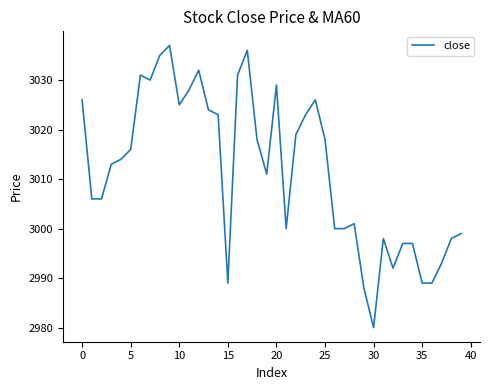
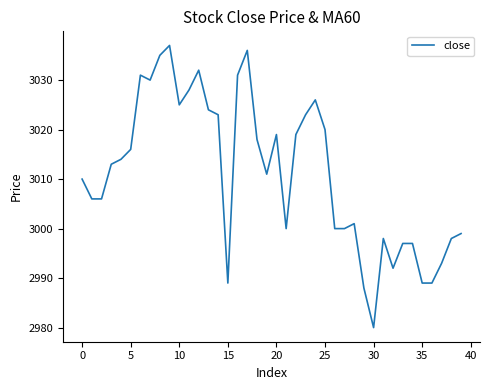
0: 3026 -> 3010
20: 3029 -> 3019
25: 3018 -> 3020
